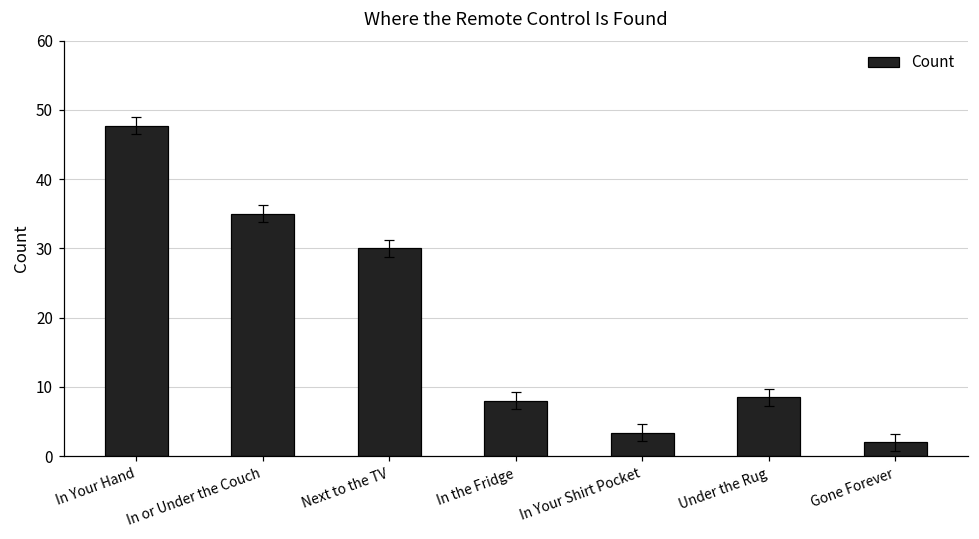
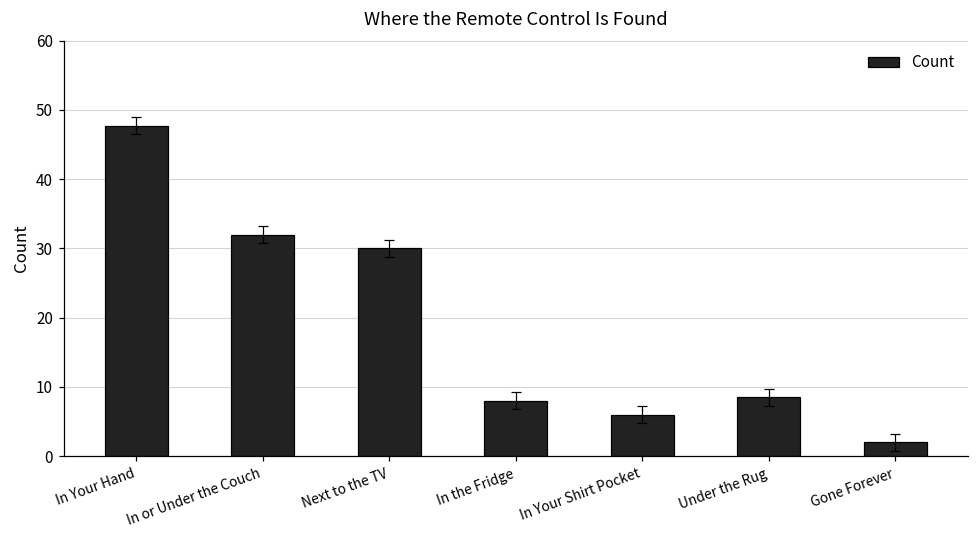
Count, In or Under the Couch: 35 -> 32
Count, In Your Shirt Pocket: 3 -> 6
